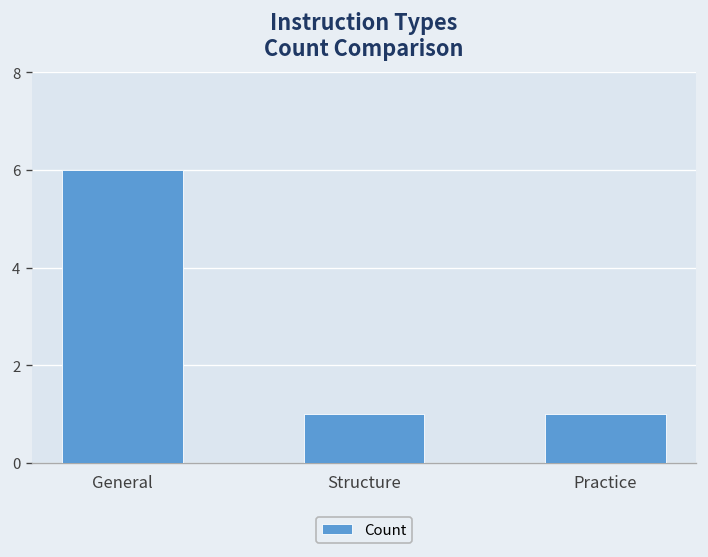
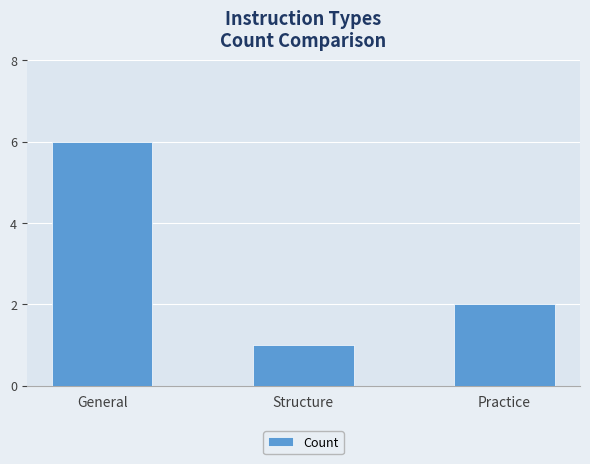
Practice: 1 -> 2
